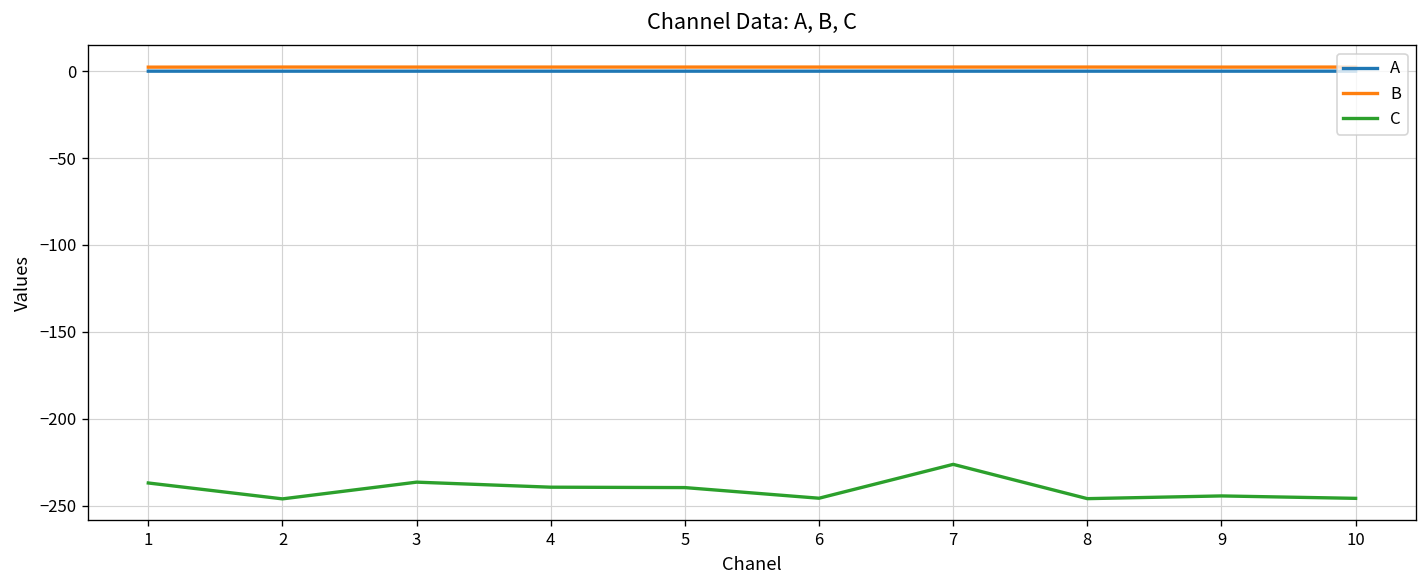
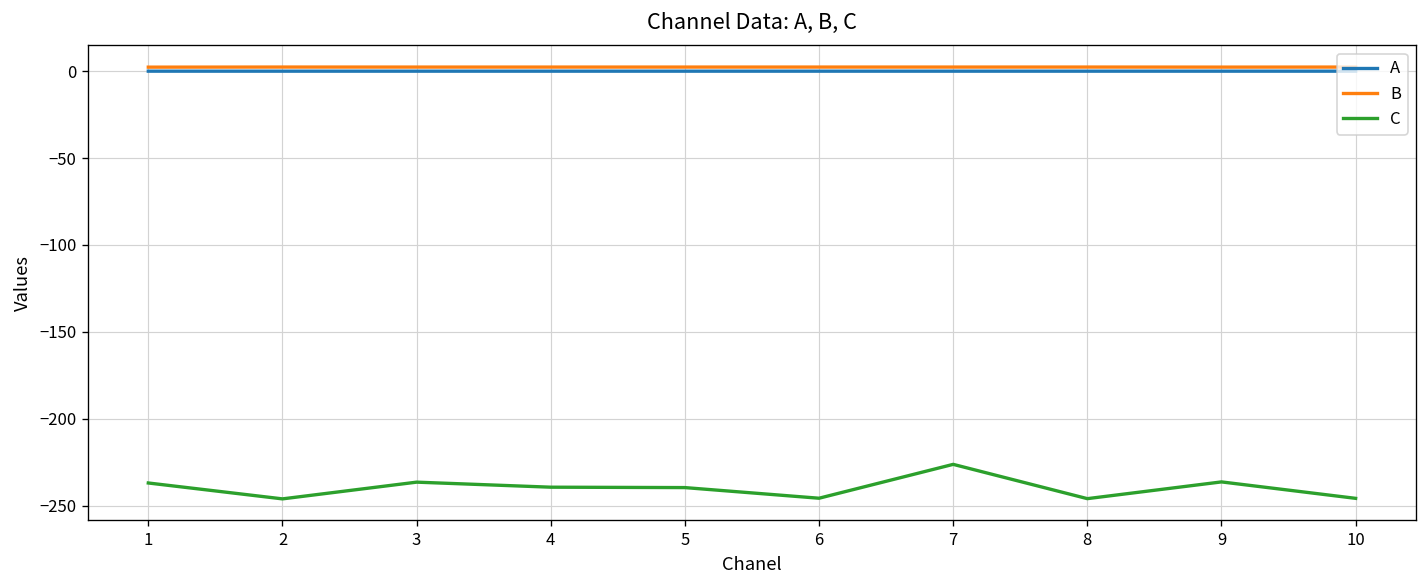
C, 9: -244 -> -236
